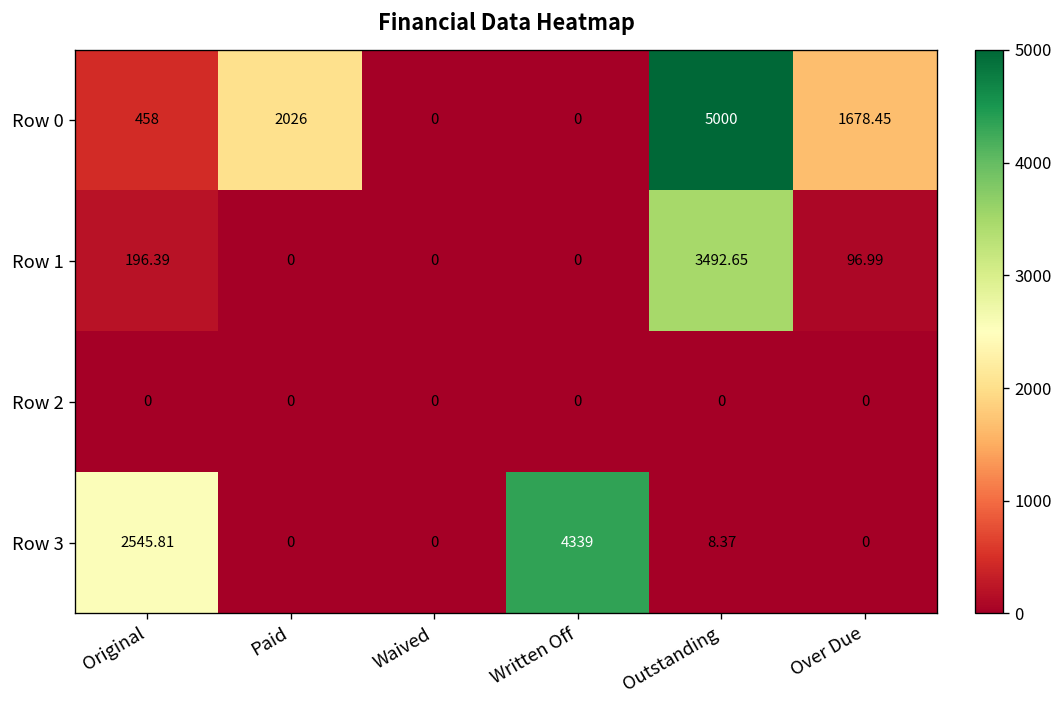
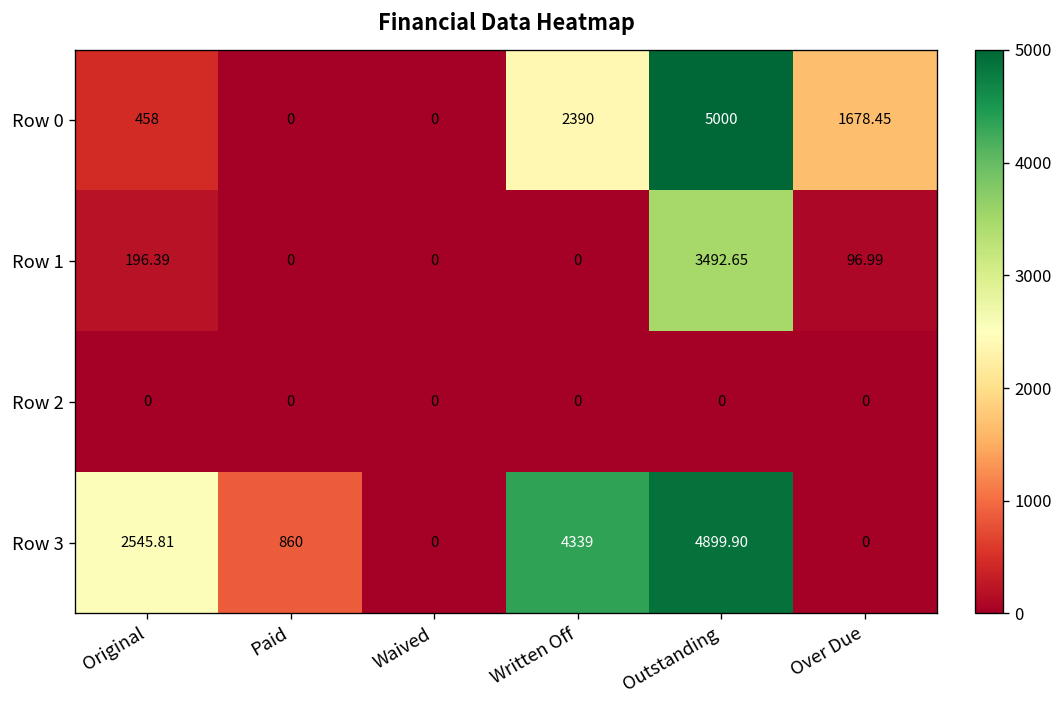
Row 0, Paid: 2026 -> 0
Row 0, Written Off: 0 -> 2390
Row 3, Paid: 0 -> 860
Row 3, Outstanding: 8.37 -> 4899.90
